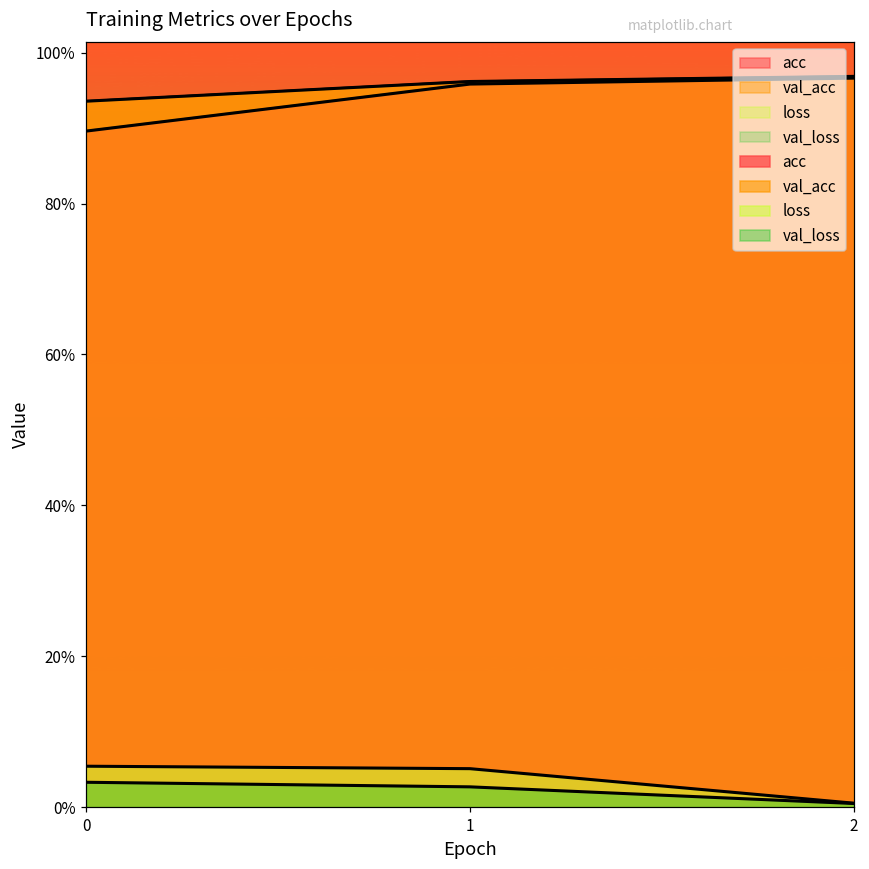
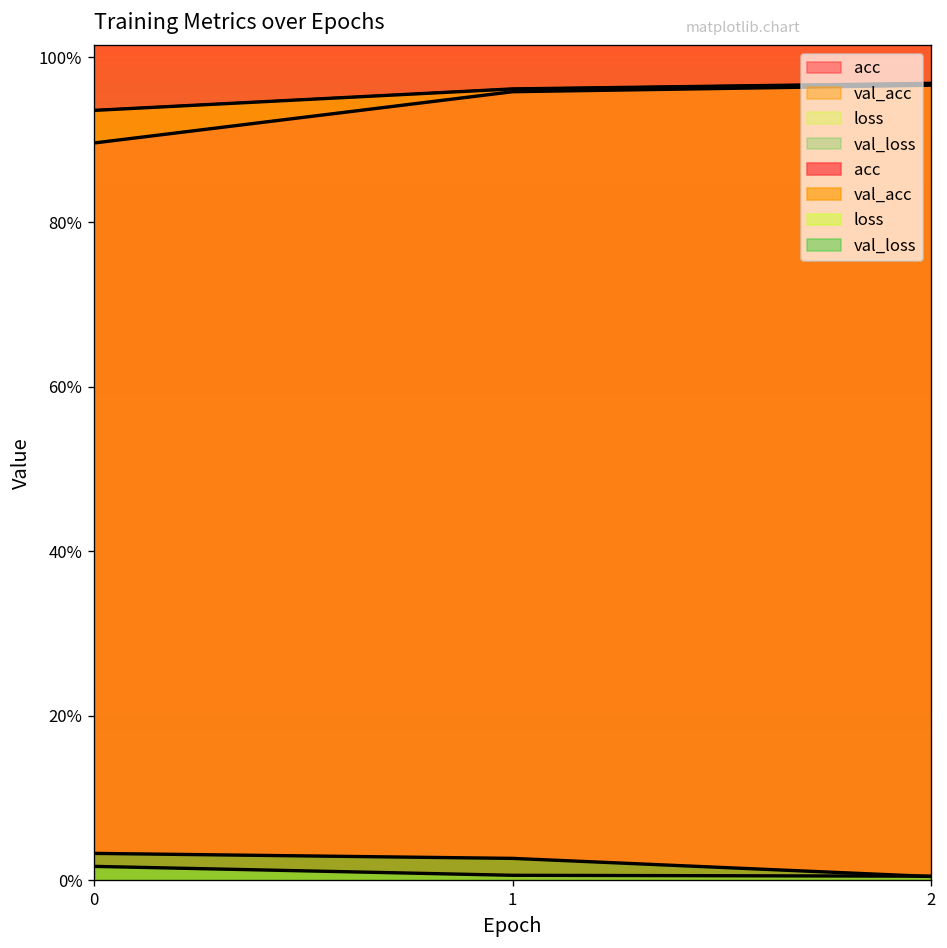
loss, 0: 5% -> 2%
loss, 1: 5% -> 1%
